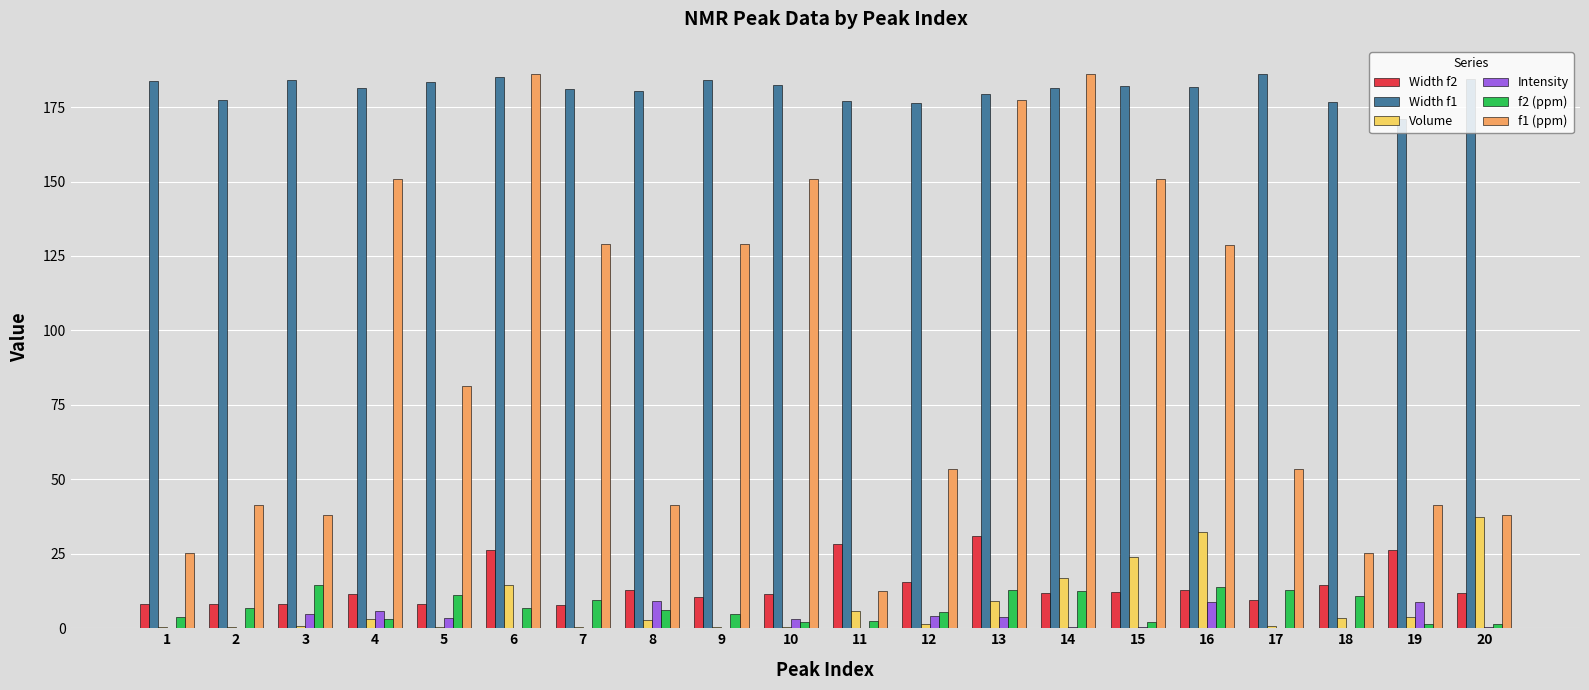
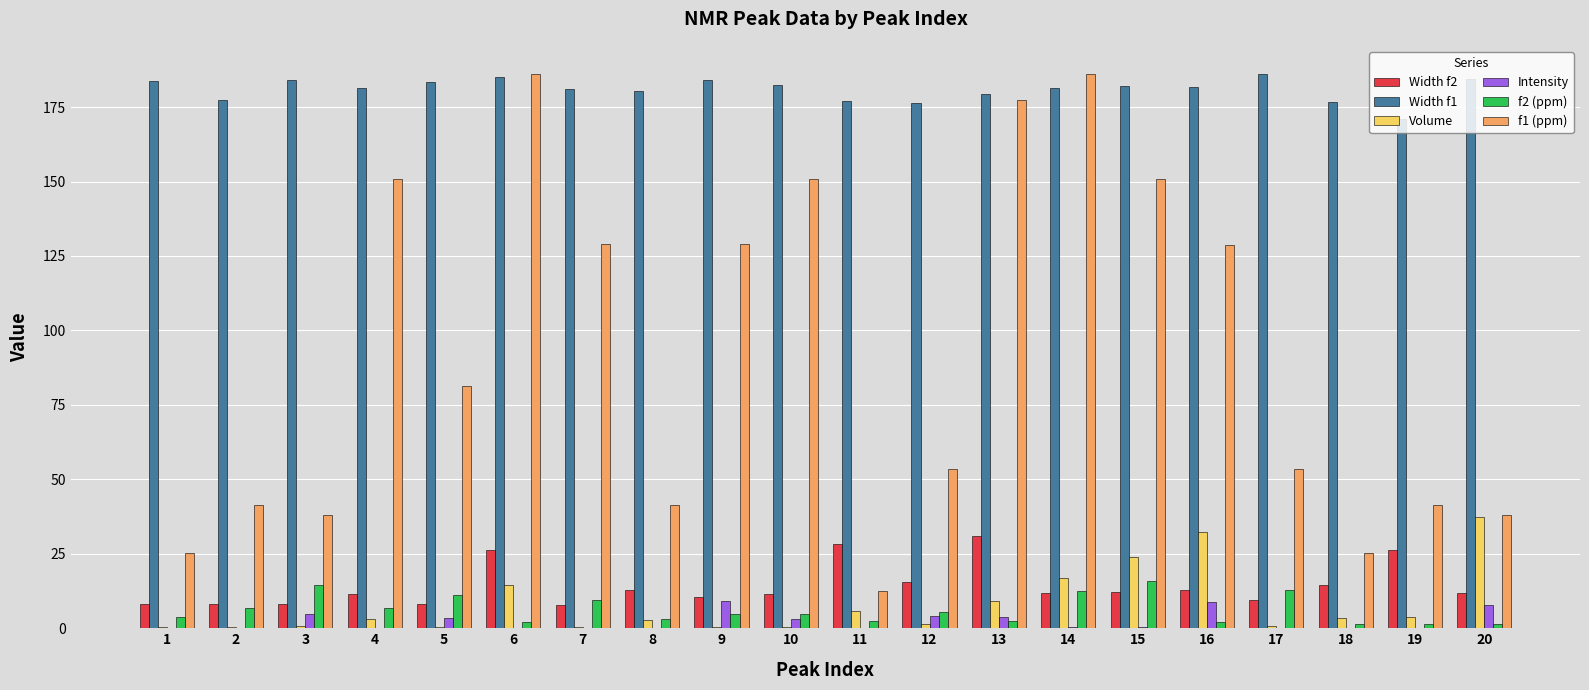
Intensity, 4: 6 -> 0
f2 (ppm), 4: 3 -> 7
f2 (ppm), 6: 7 -> 2
Intensity, 8: 9 -> 0
f2 (ppm), 8: 6 -> 3
Intensity, 9: 0 -> 9
f2 (ppm), 10: 2 -> 5
f2 (ppm), 13: 13 -> 2
f2 (ppm), 15: 2 -> 16
f2 (ppm), 16: 14 -> 2
f2 (ppm), 18: 11 -> 2
Intensity, 19: 9 -> 0
Intensity, 20: 1 -> 8
